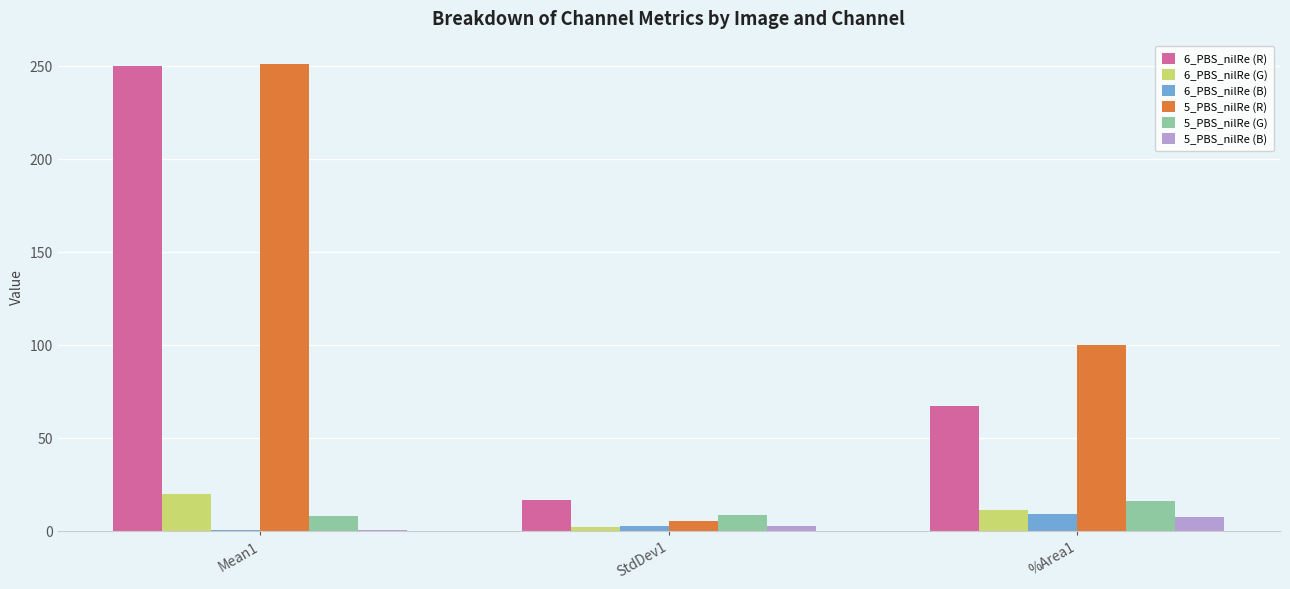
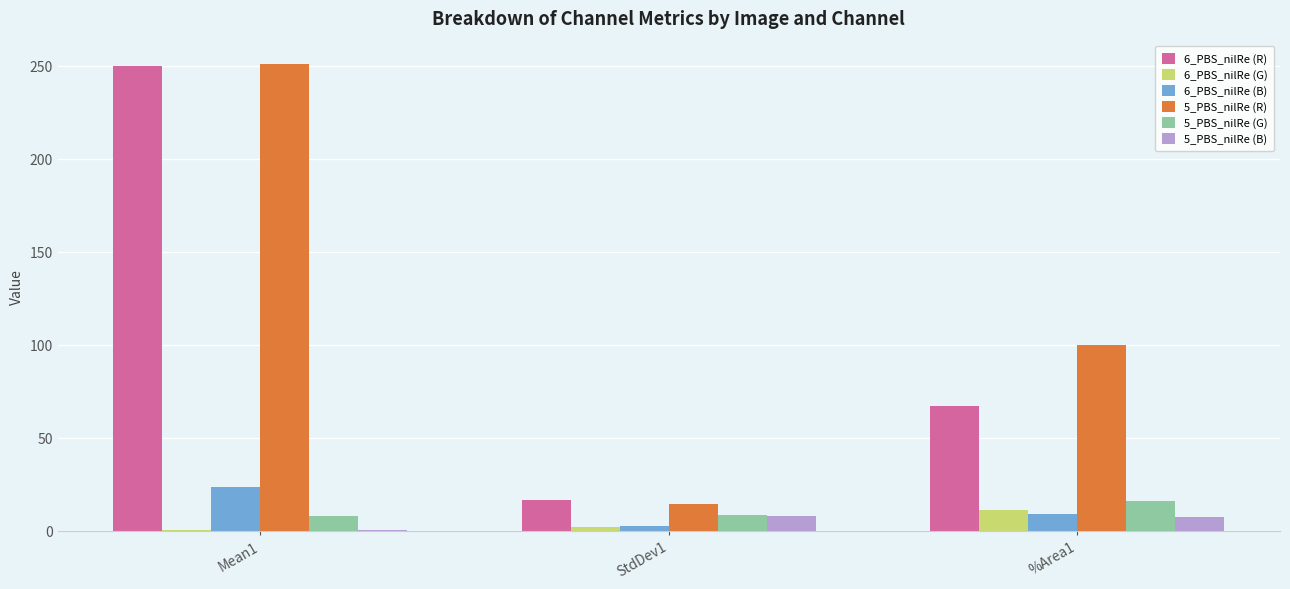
6_PBS_nilRe (G), Mean1: 20 -> 0
6_PBS_nilRe (B), Mean1: 1 -> 23
5_PBS_nilRe (R), StdDev1: 5 -> 14
5_PBS_nilRe (B), StdDev1: 3 -> 8
